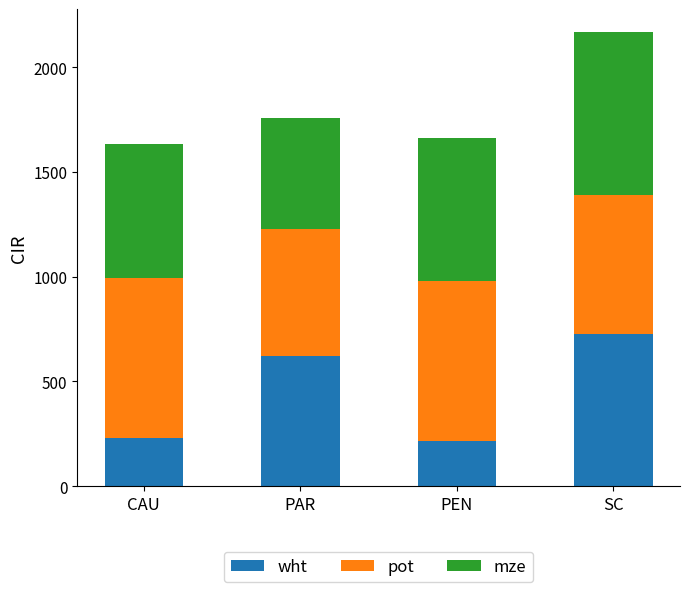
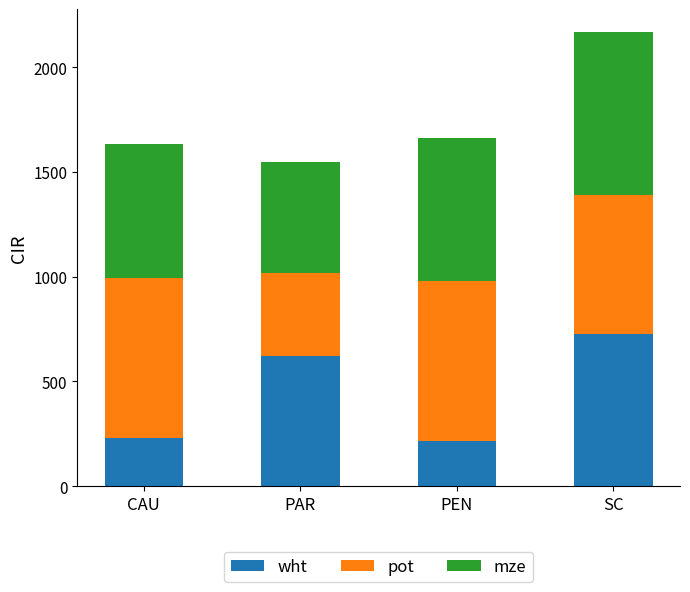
pot, PAR: 610 -> 390
